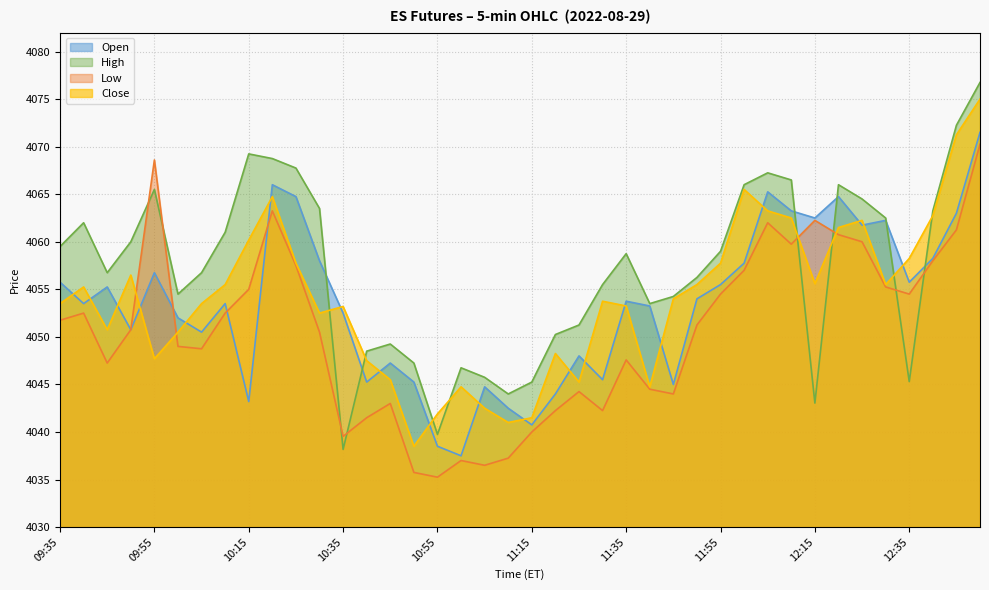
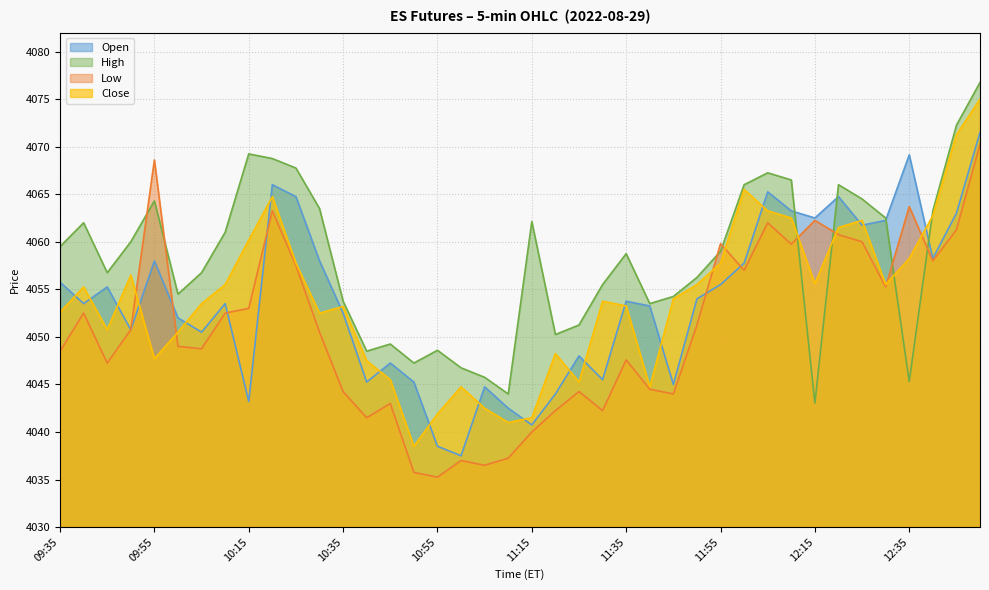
Low, 09:35: 4052 -> 4048
Close, 09:35: 4054 -> 4053
Open, 09:55: 4057 -> 4058
High, 09:55: 4066 -> 4064
Low, 10:15: 4055 -> 4053
High, 10:35: 4038 -> 4054
Low, 10:35: 4040 -> 4044
High, 10:55: 4040 -> 4049
High, 11:15: 4045 -> 4062
Low, 11:55: 4055 -> 4060
Open, 12:35: 4056 -> 4069
Low, 12:35: 4055 -> 4064
